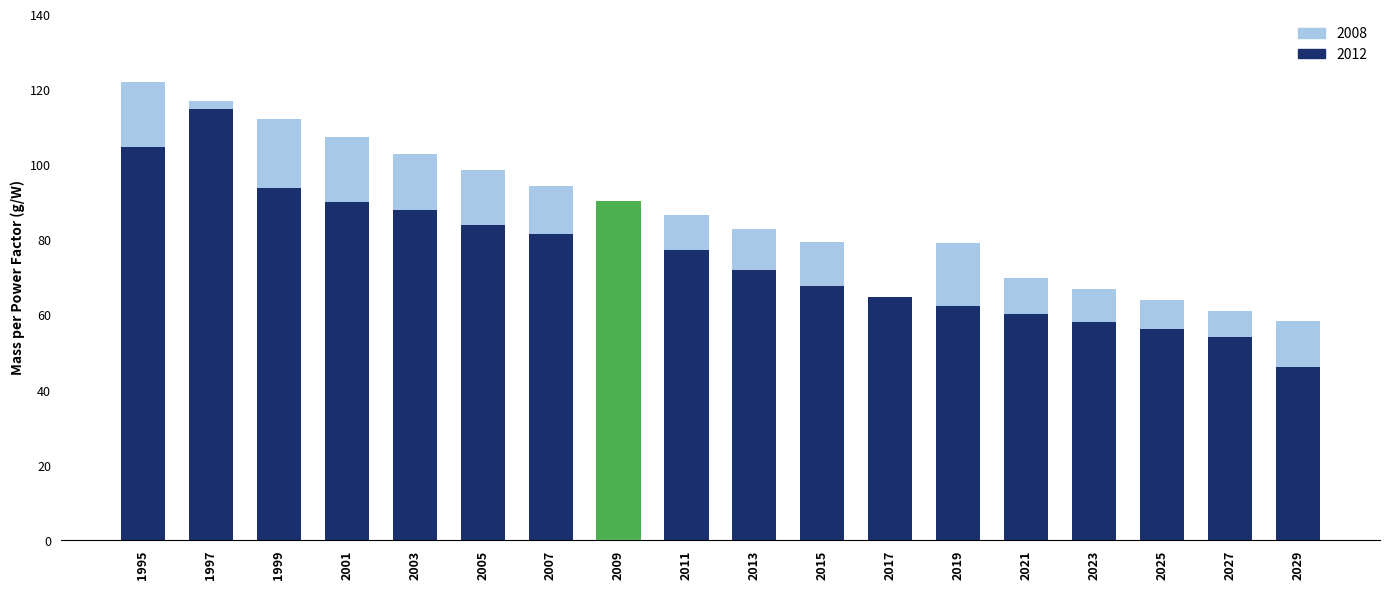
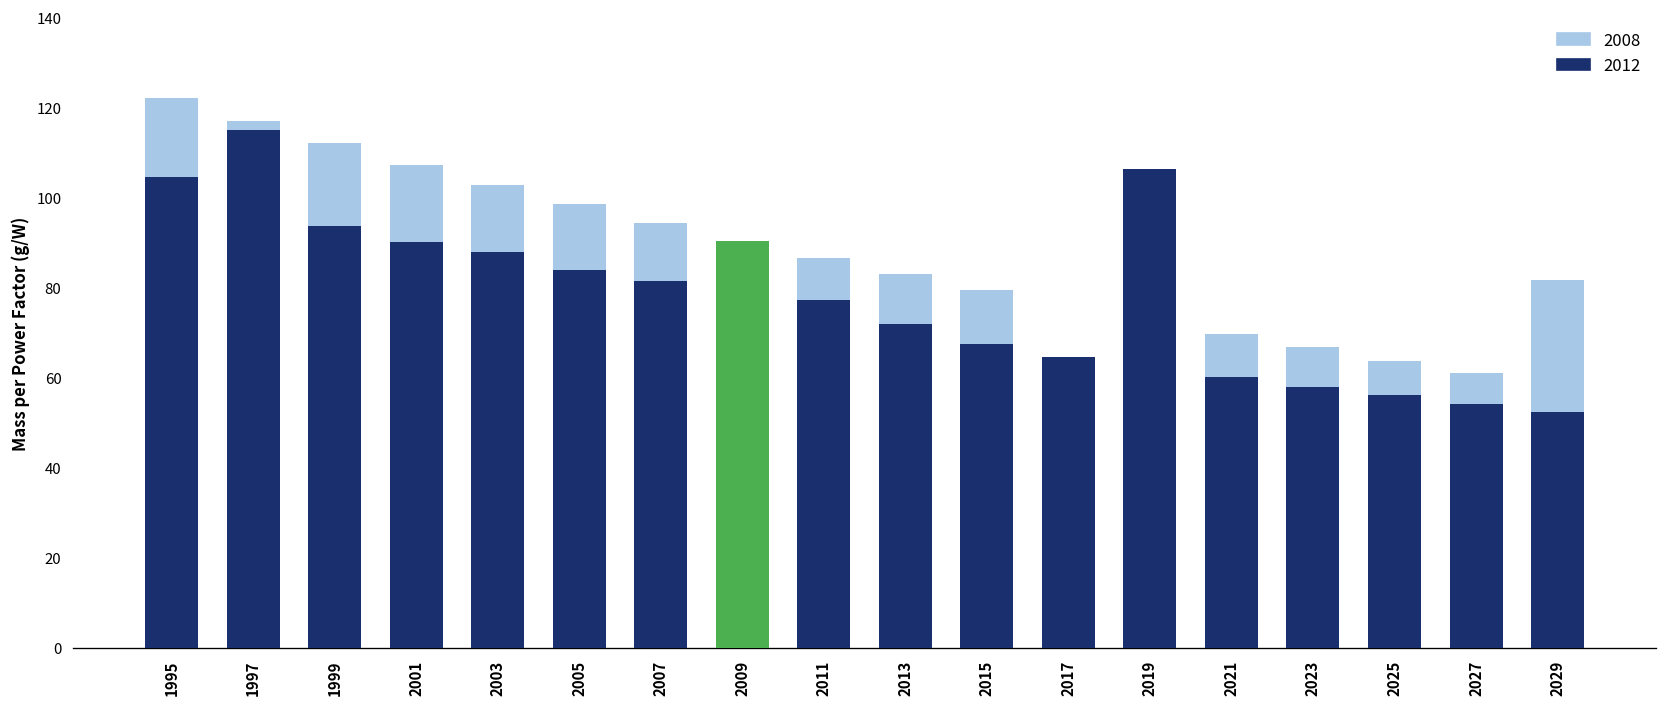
2012, 2019: 62 -> 106
2008, 2029: 58 -> 82
2012, 2029: 46 -> 52
